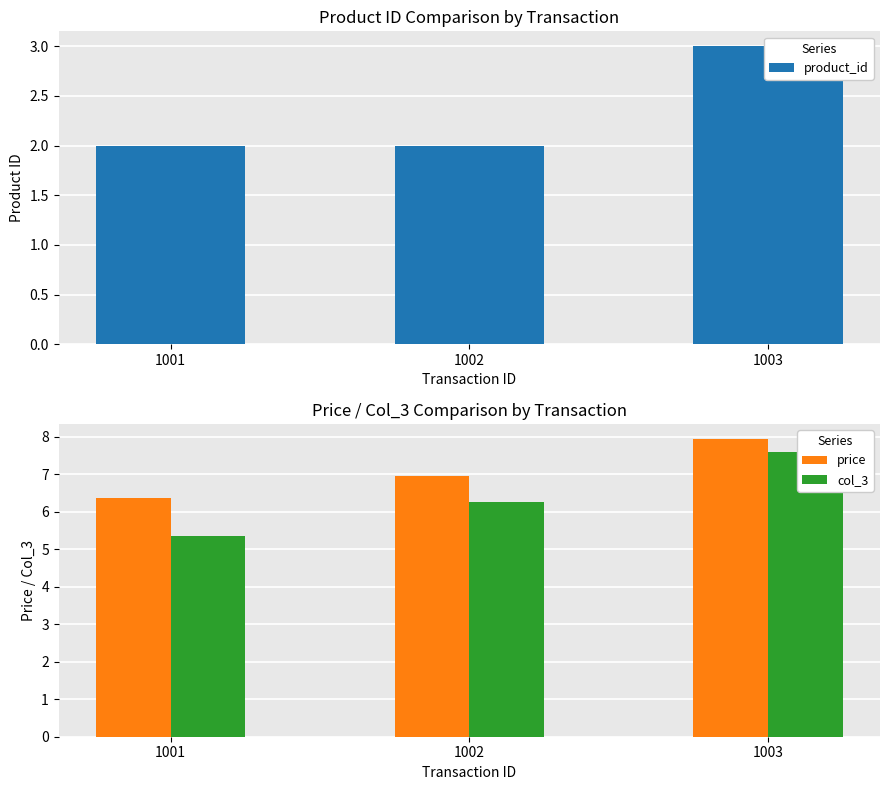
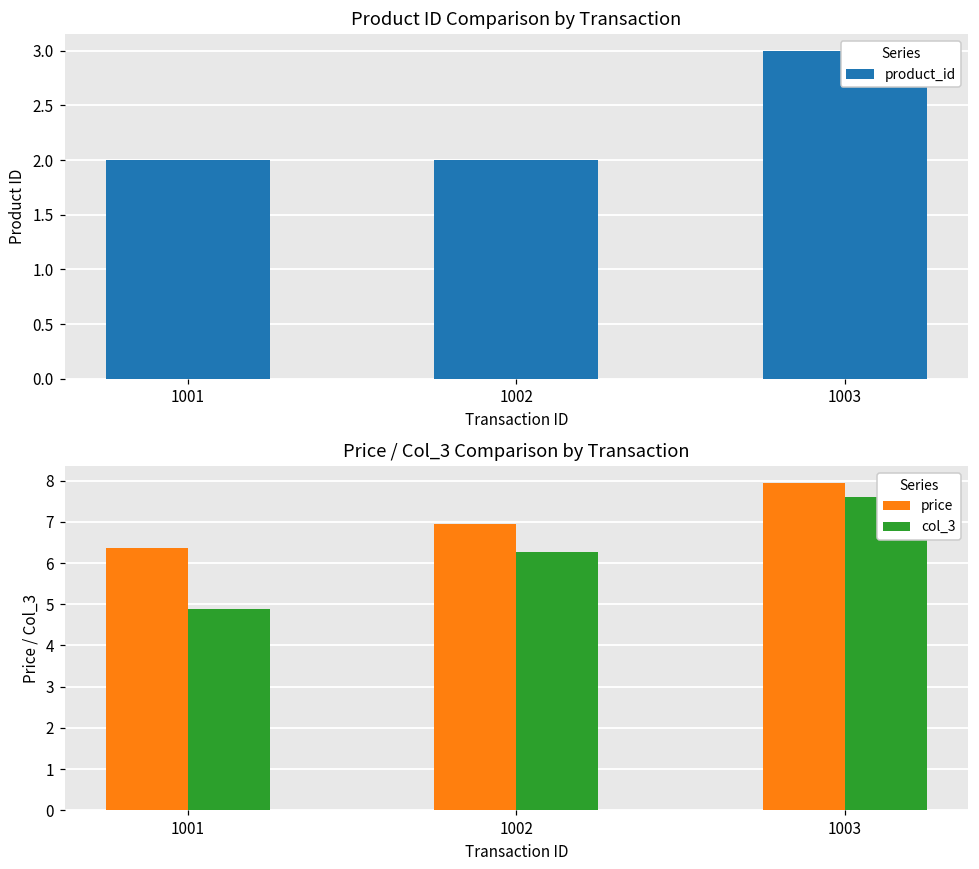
Price / Col_3 Comparison by Transaction, col_3, 1001: 5.4 -> 4.9
